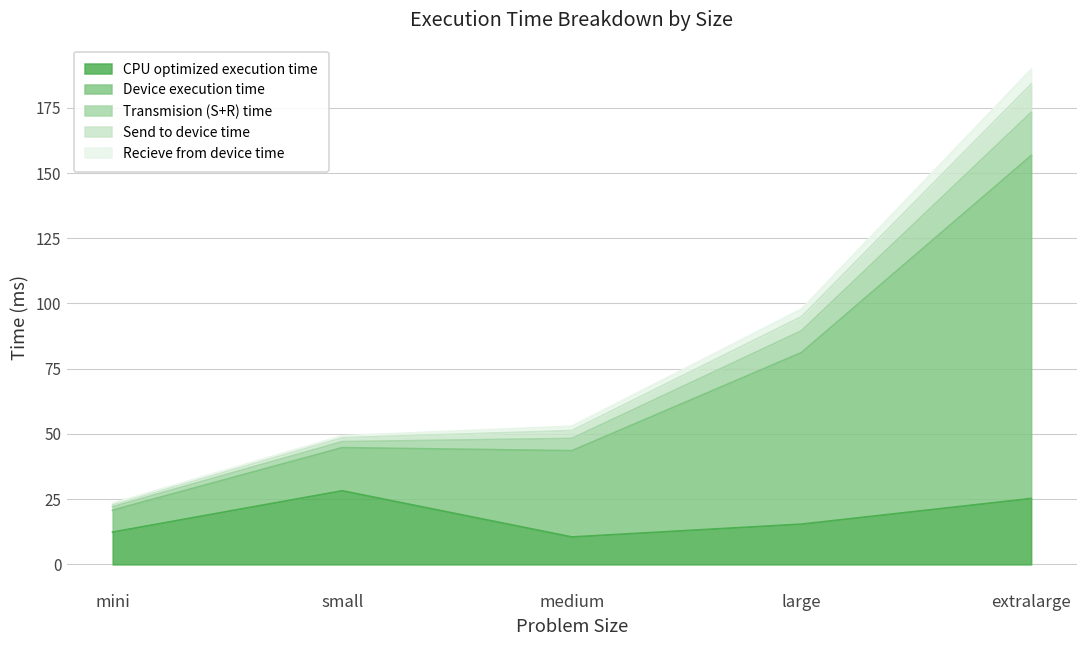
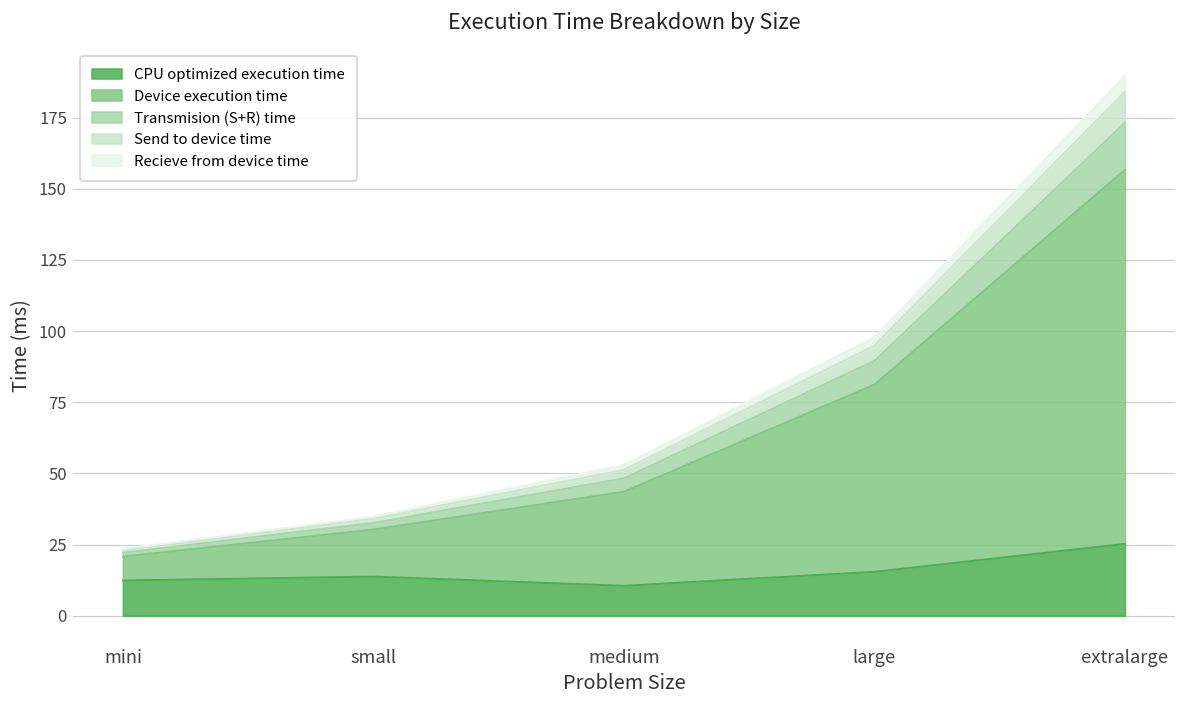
CPU optimized execution time, small: 28 -> 14
